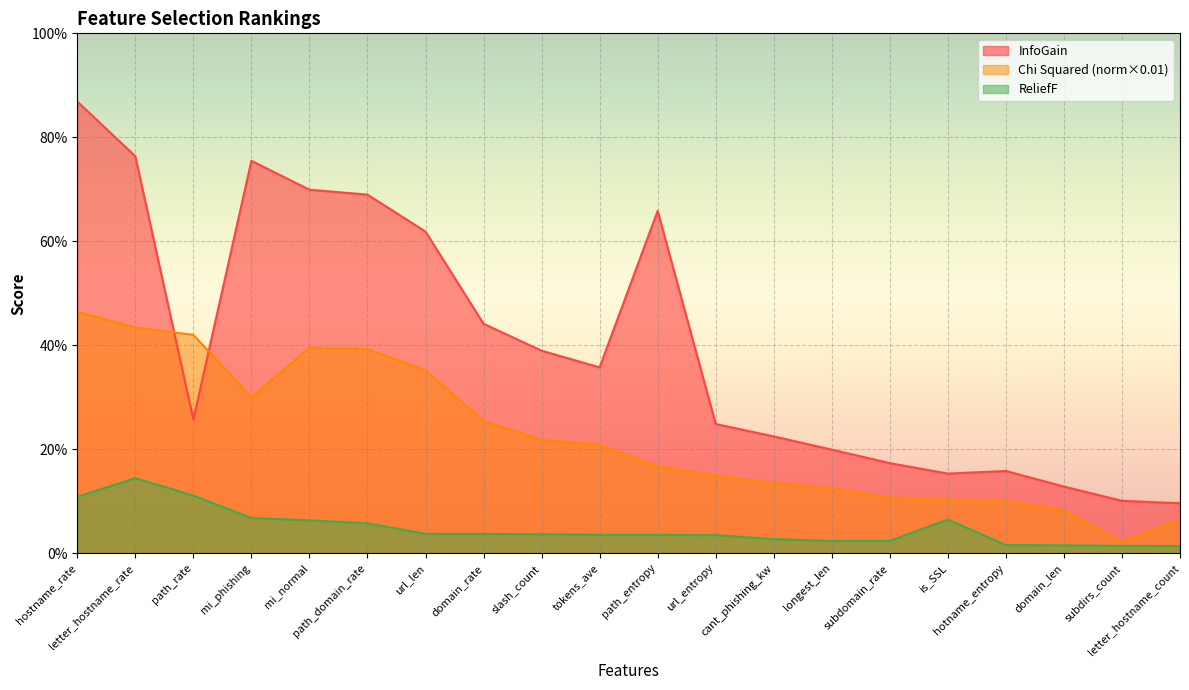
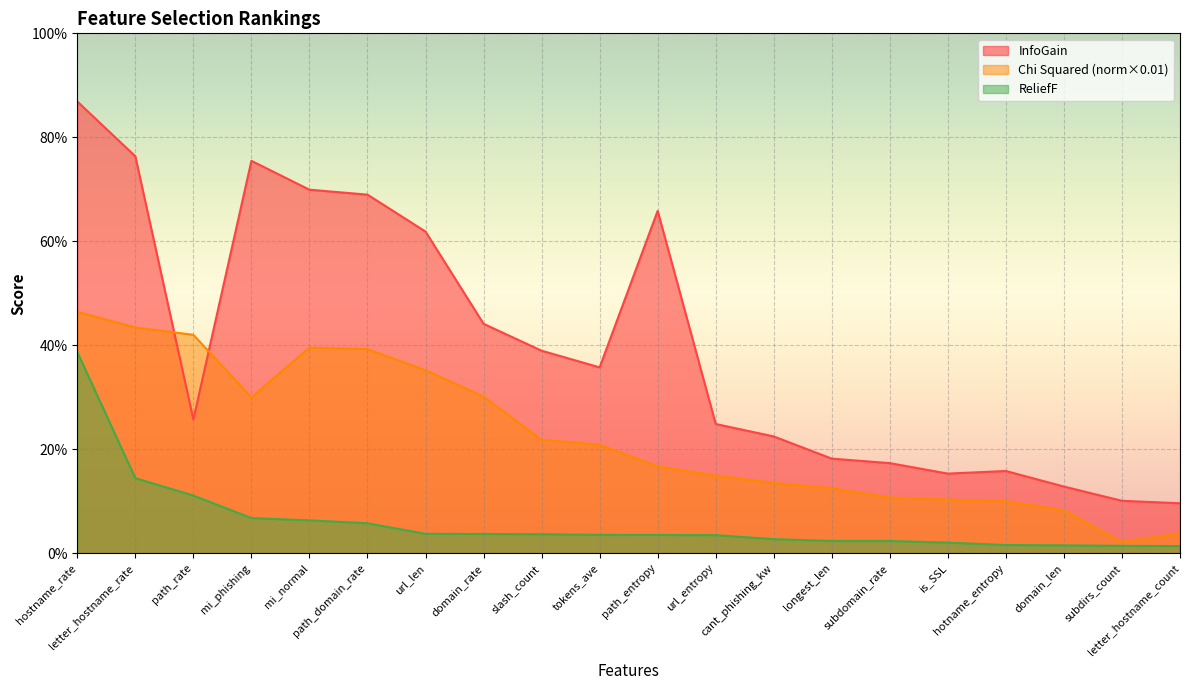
ReliefF, hostname_rate: 11% -> 39%
Chi Squared (norm×0.01), domain_rate: 25% -> 30%
InfoGain, longest_len: 20% -> 18%
ReliefF, is_SSL: 6% -> 2%
Chi Squared (norm×0.01), letter_hostname_count: 7% -> 4%
